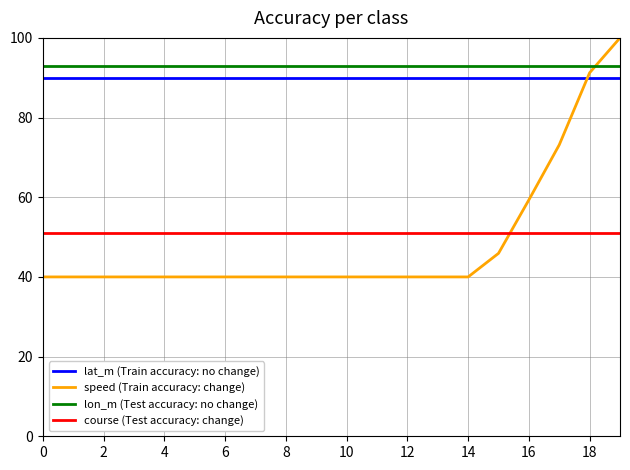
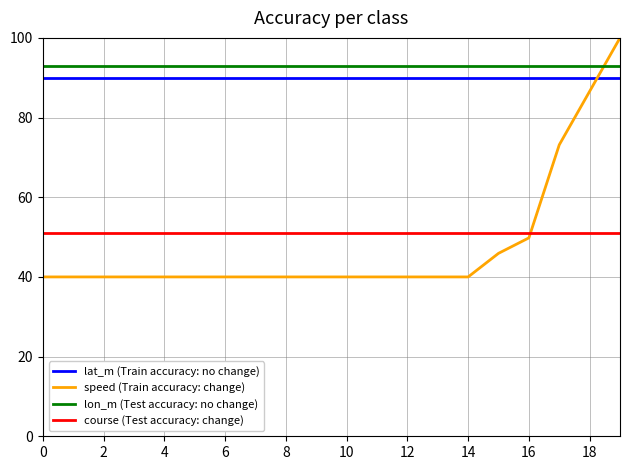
speed (Train accuracy: change), 16: 59 -> 50
speed (Train accuracy: change), 18: 91 -> 87
